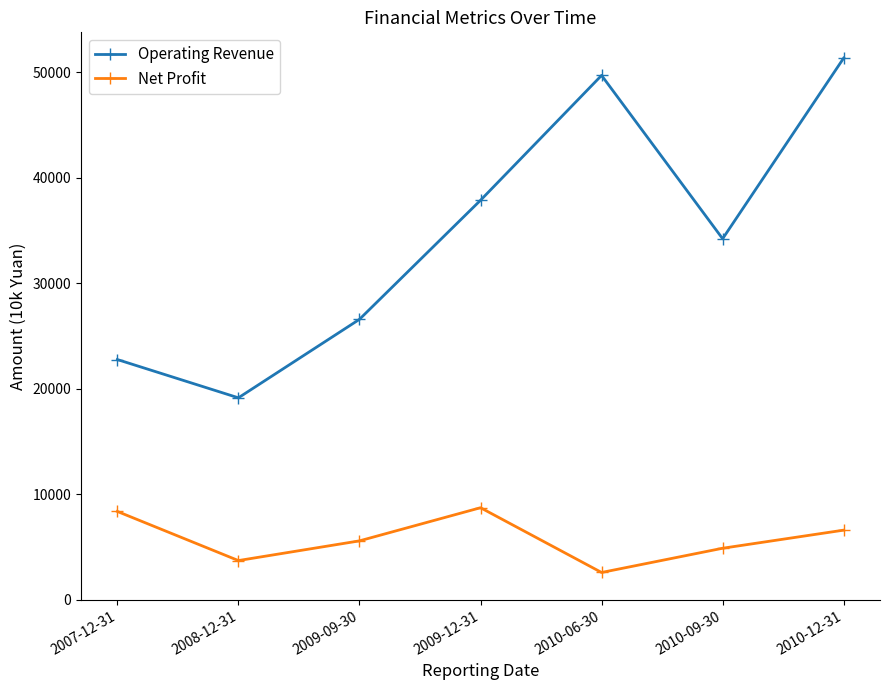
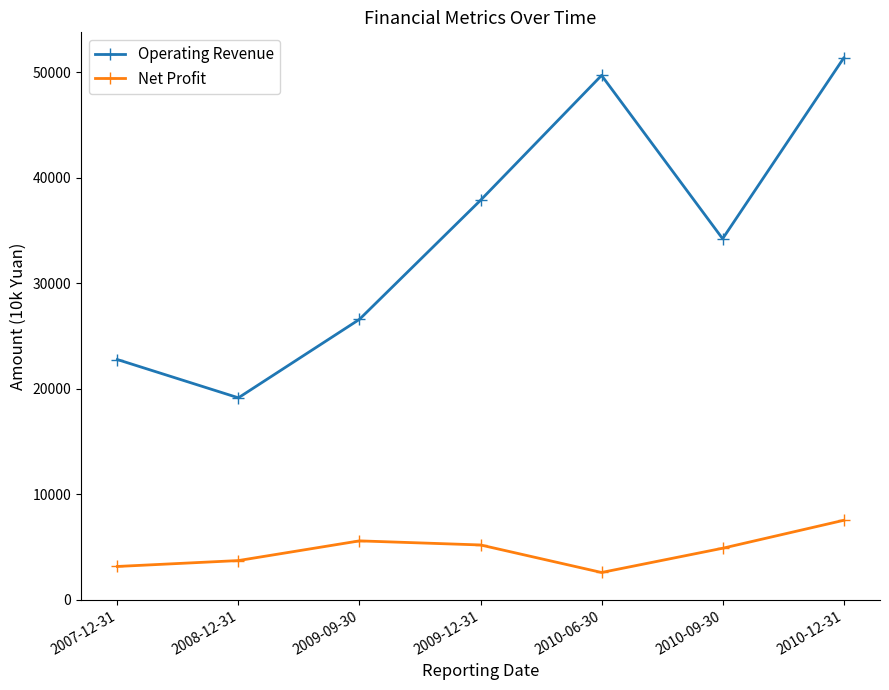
Net Profit, 2007-12-31: 8400 -> 3200
Net Profit, 2009-12-31: 8700 -> 5200
Net Profit, 2010-12-31: 6600 -> 7500
